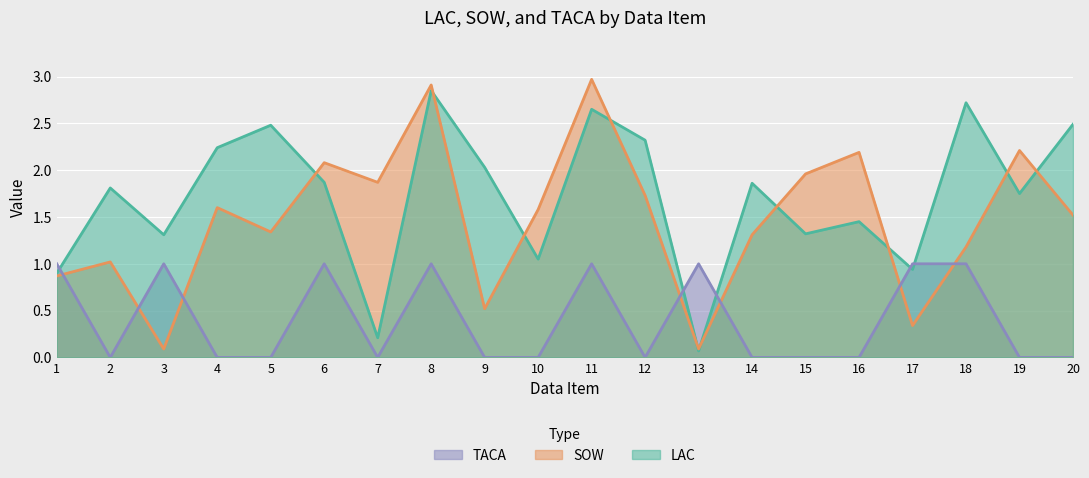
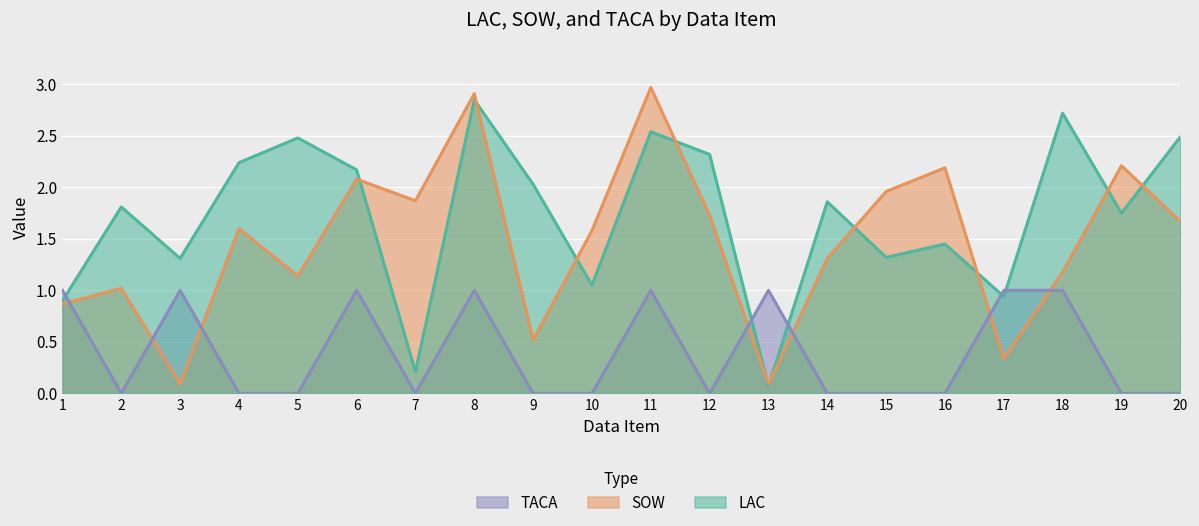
SOW, 5: 1.3 -> 1.1
LAC, 6: 1.9 -> 2.2
LAC, 11: 2.7 -> 2.5
SOW, 20: 1.5 -> 1.7
